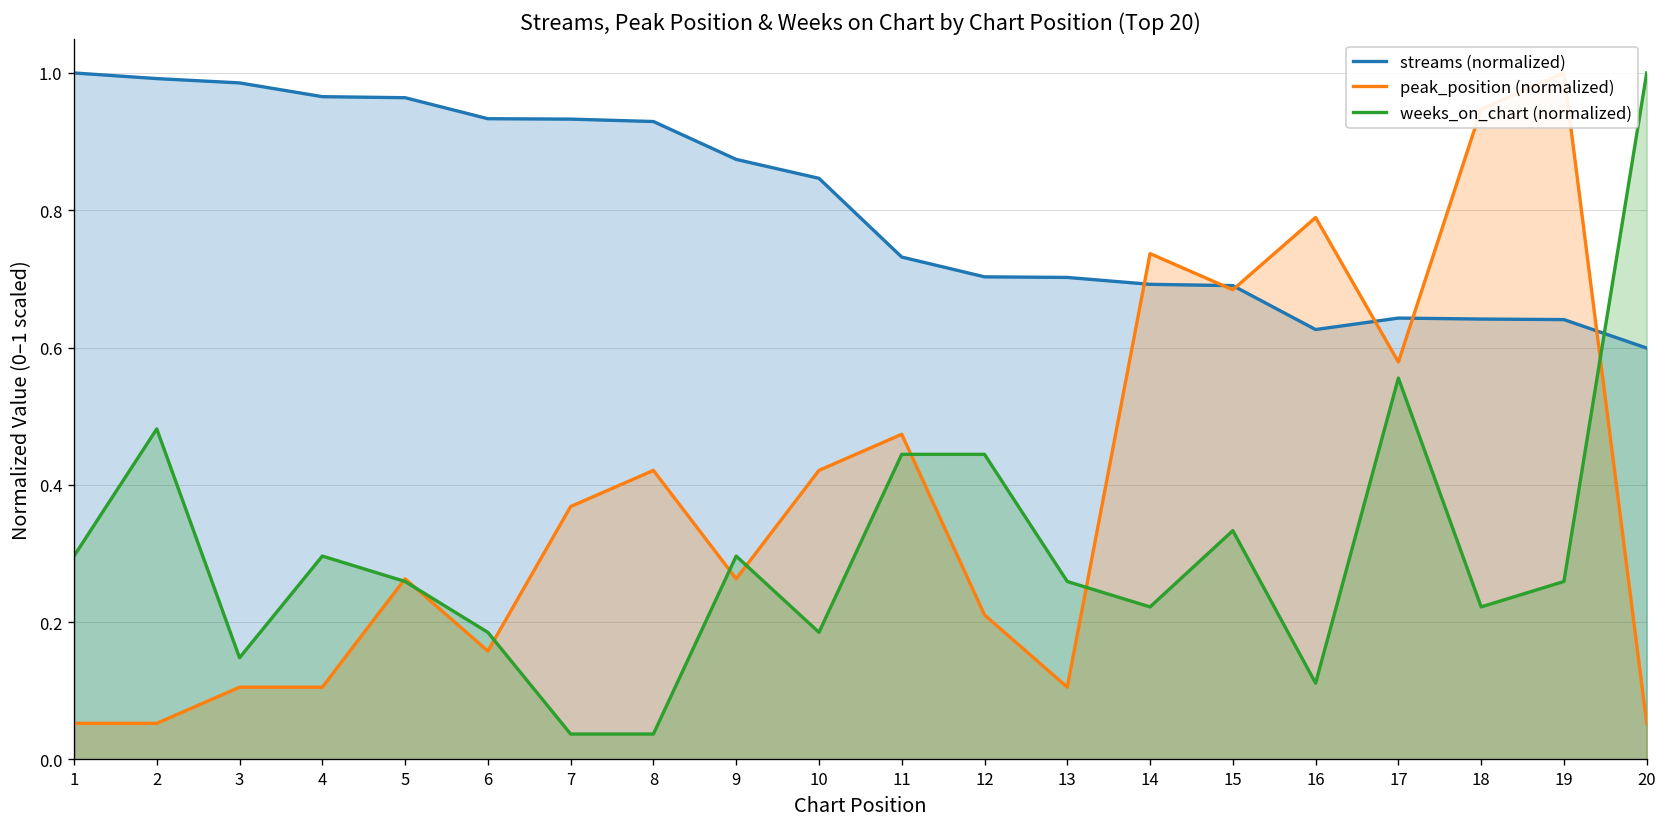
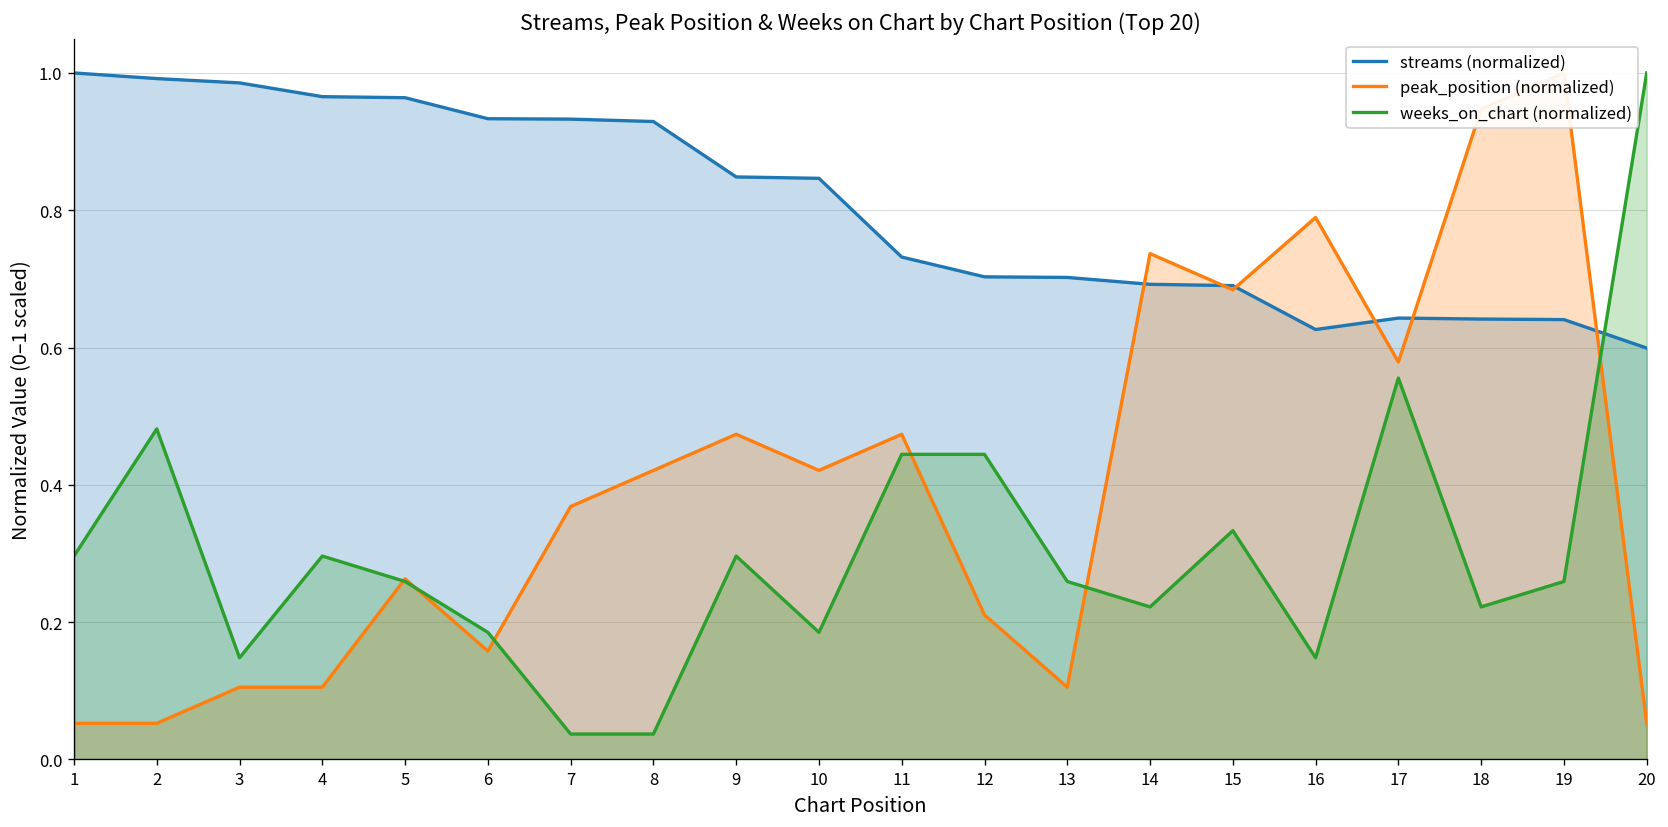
streams (normalized), 9: 0.87 -> 0.85
peak_position (normalized), 9: 0.26 -> 0.47
weeks_on_chart (normalized), 16: 0.11 -> 0.15
